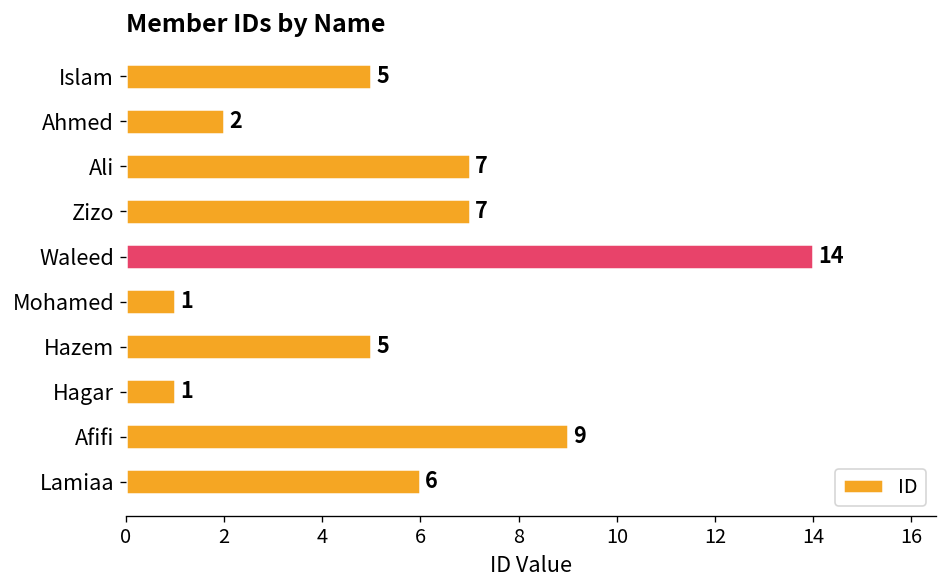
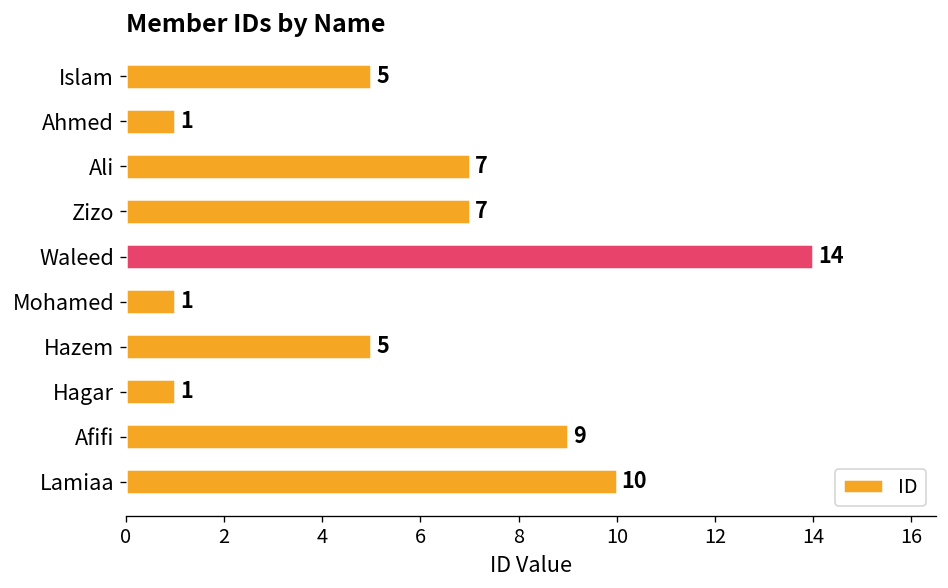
Ahmed: 2 -> 1
Lamiaa: 6 -> 10
